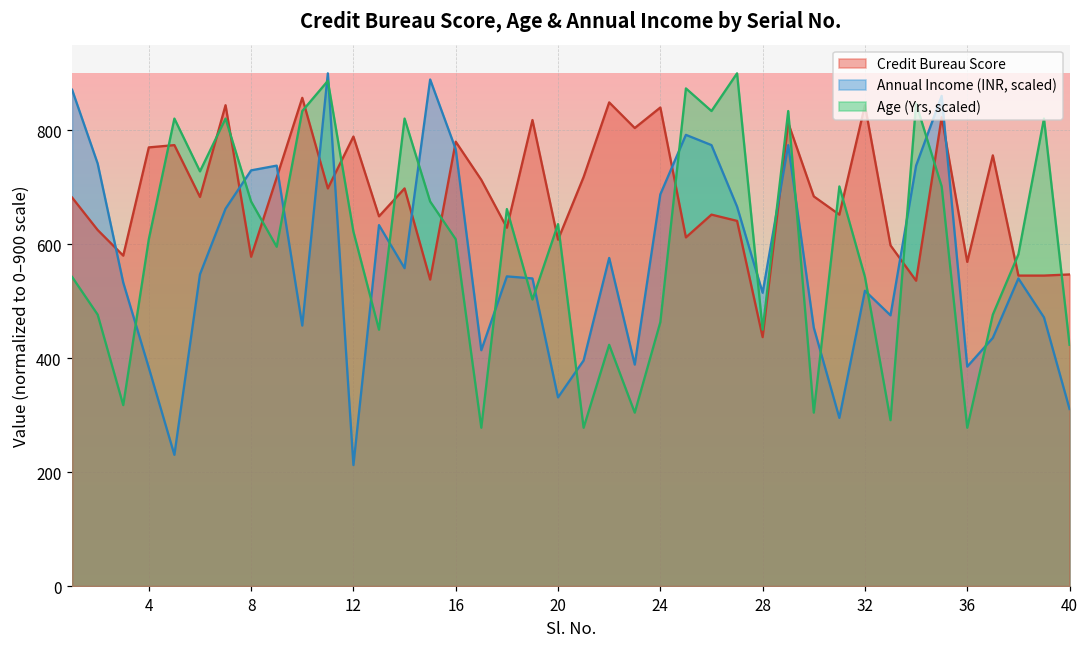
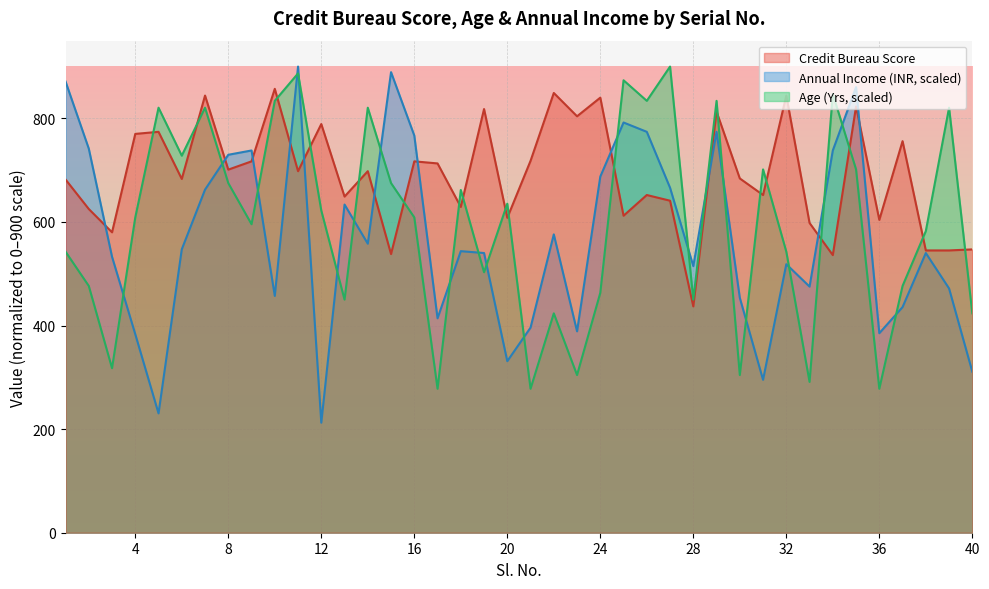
Credit Bureau Score, 8: 580 -> 700
Credit Bureau Score, 16: 780 -> 720
Credit Bureau Score, 36: 570 -> 600
